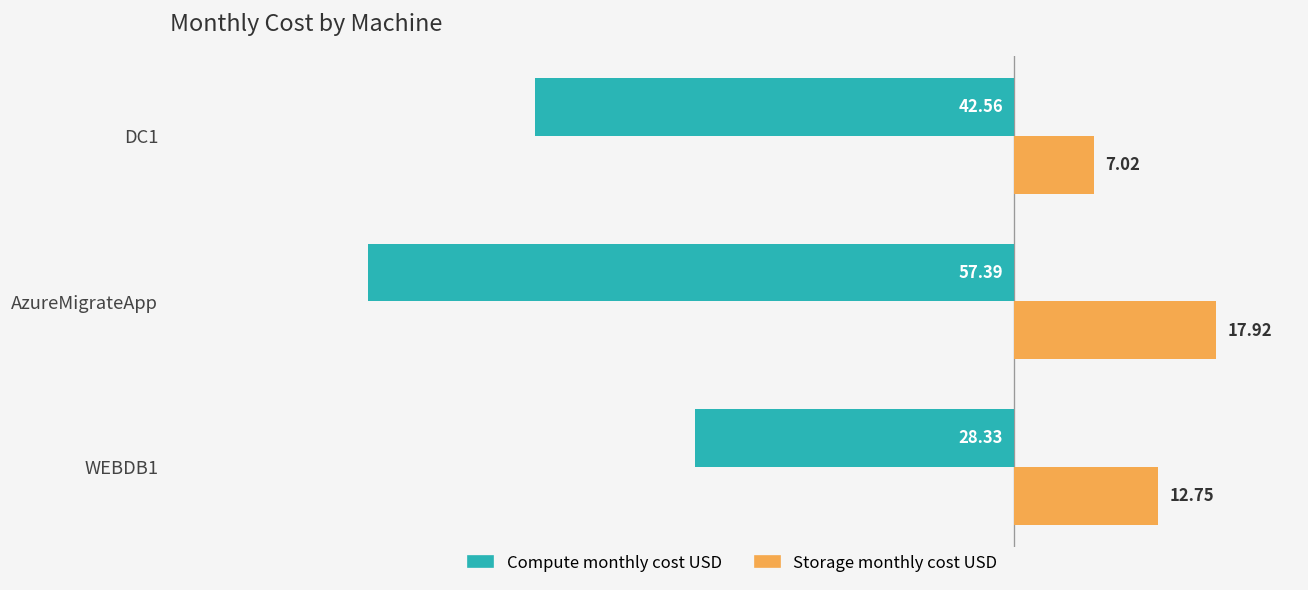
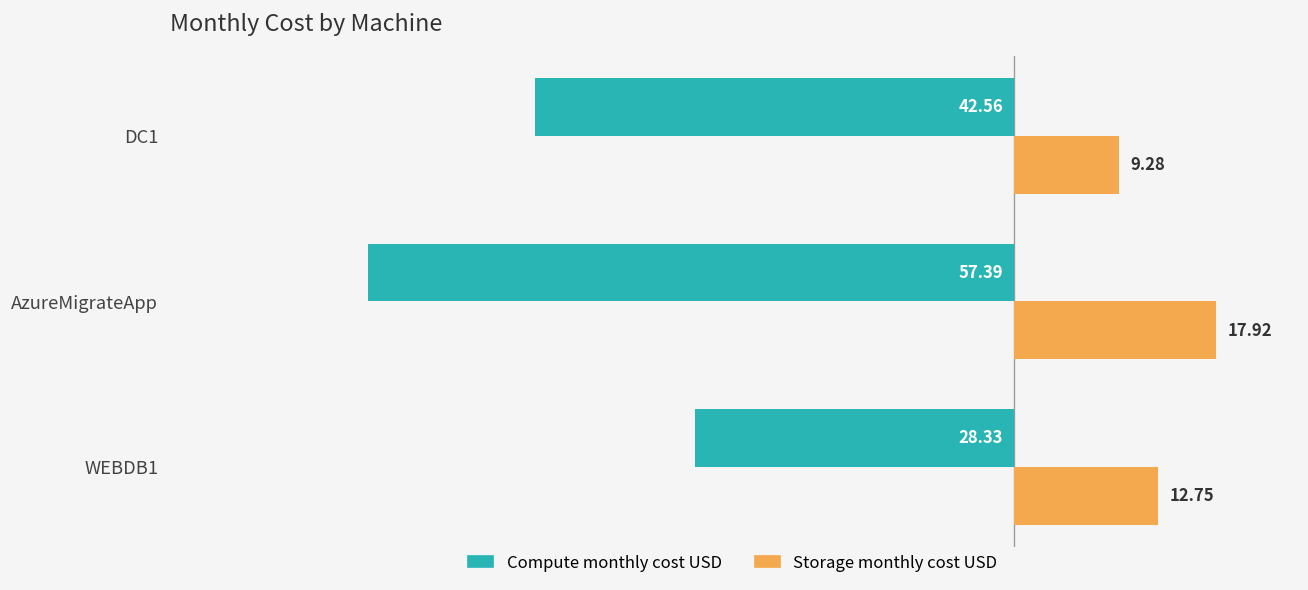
Storage monthly cost USD, DC1: 7.02 -> 9.28
